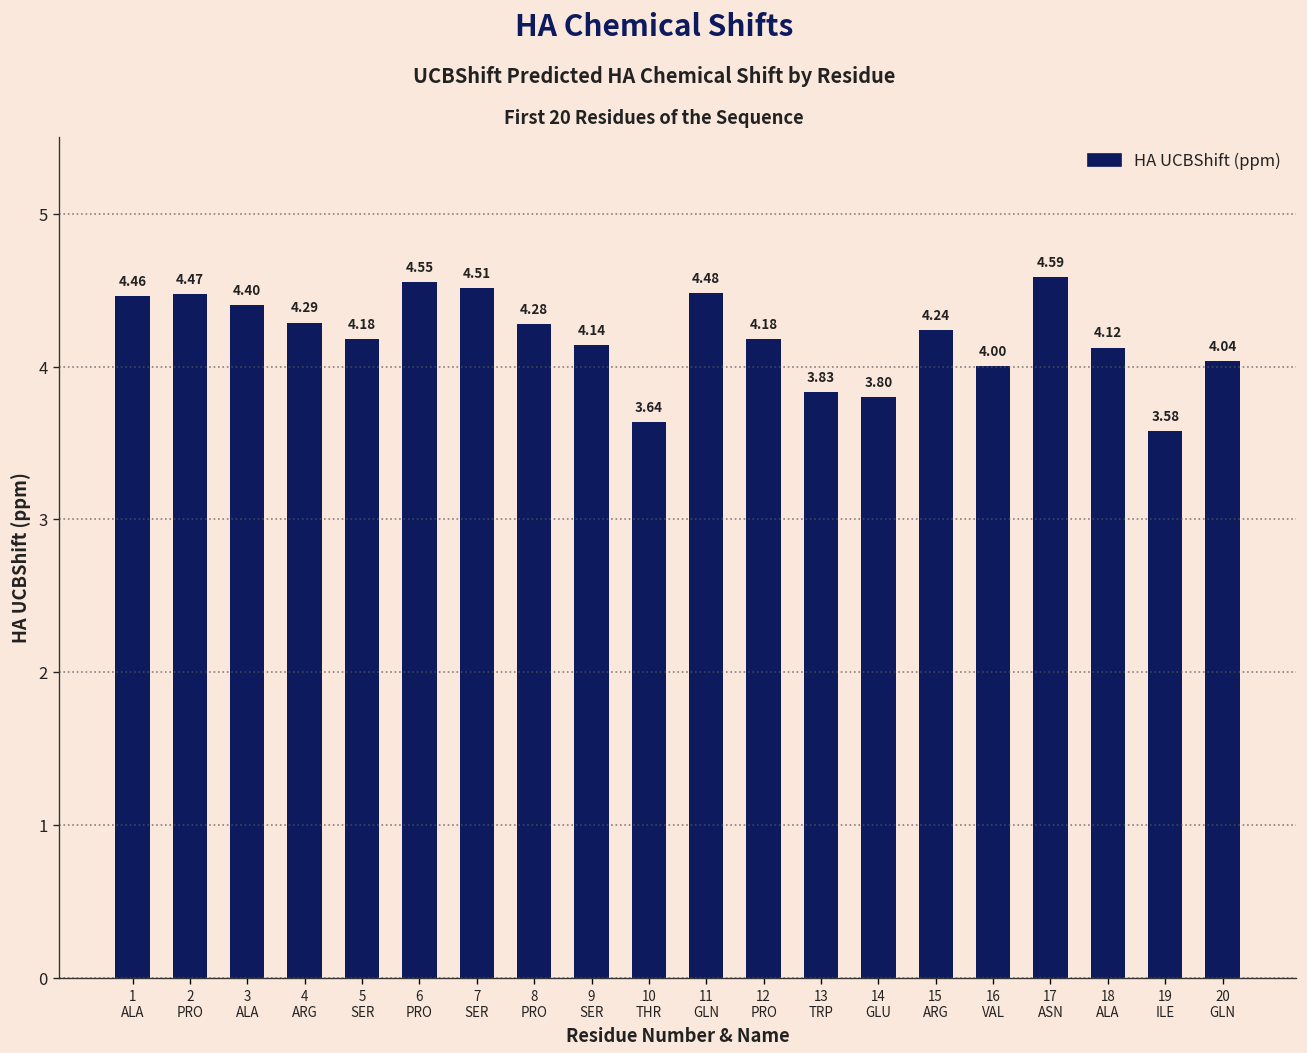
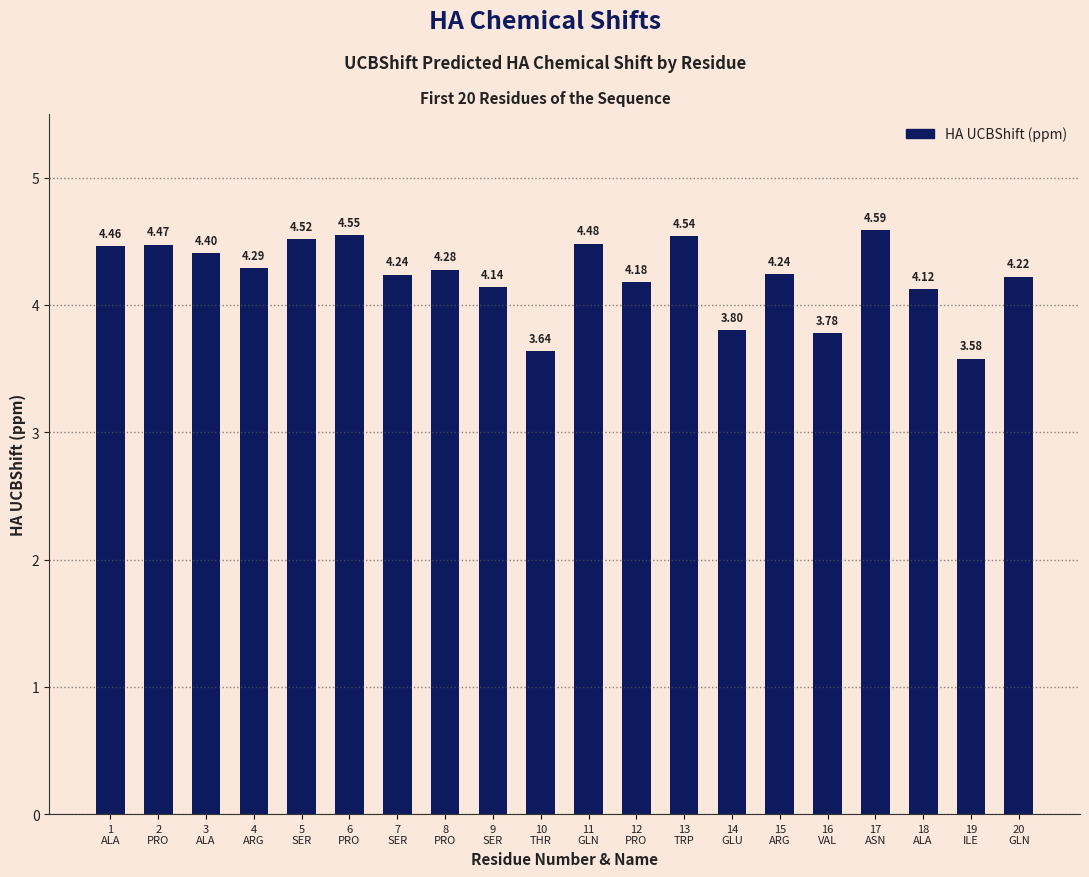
5 SER: 4.18 -> 4.52
7 SER: 4.51 -> 4.24
13 TRP: 3.83 -> 4.54
16 VAL: 4.00 -> 3.78
20 GLN: 4.04 -> 4.22
